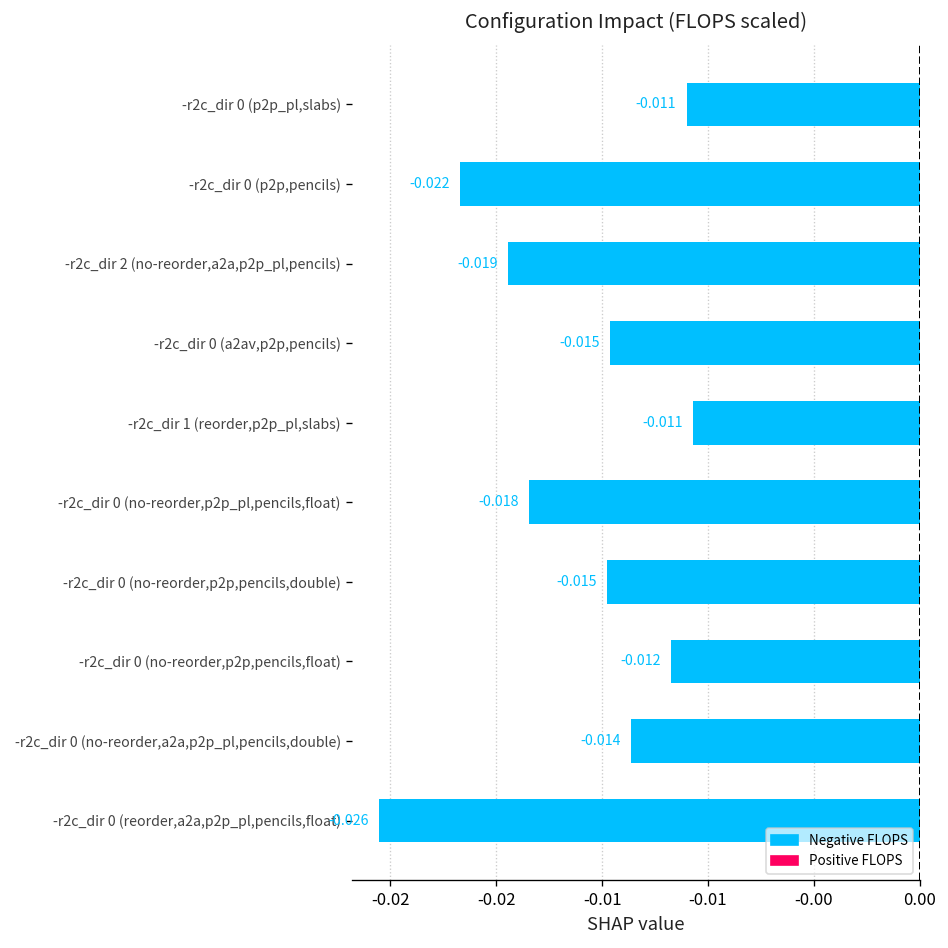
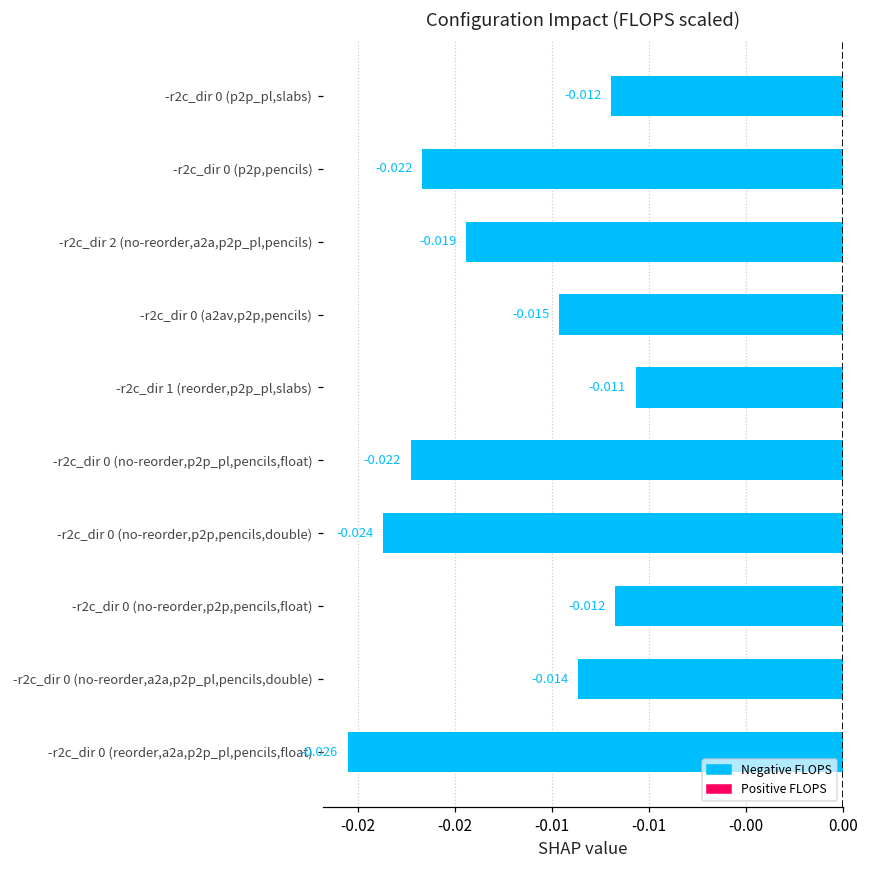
-r2c_dir 0 (p2p_pl,slabs): -0.011 -> -0.012
-r2c_dir 0 (no-reorder,p2p_pl,pencils,float): -0.018 -> -0.022
-r2c_dir 0 (no-reorder,p2p,pencils,double): -0.015 -> -0.024
